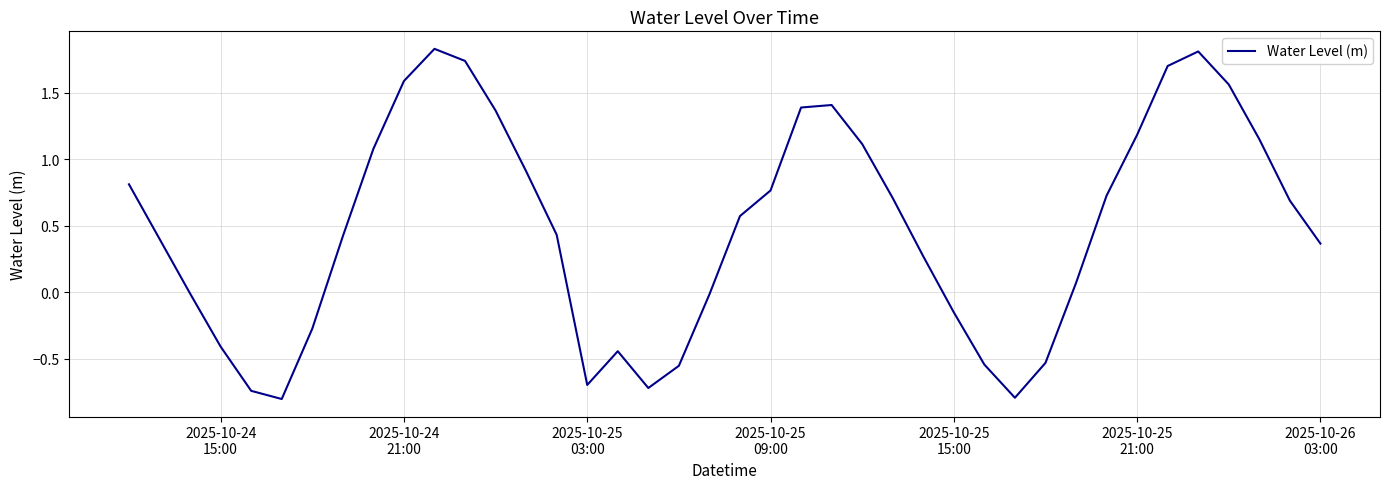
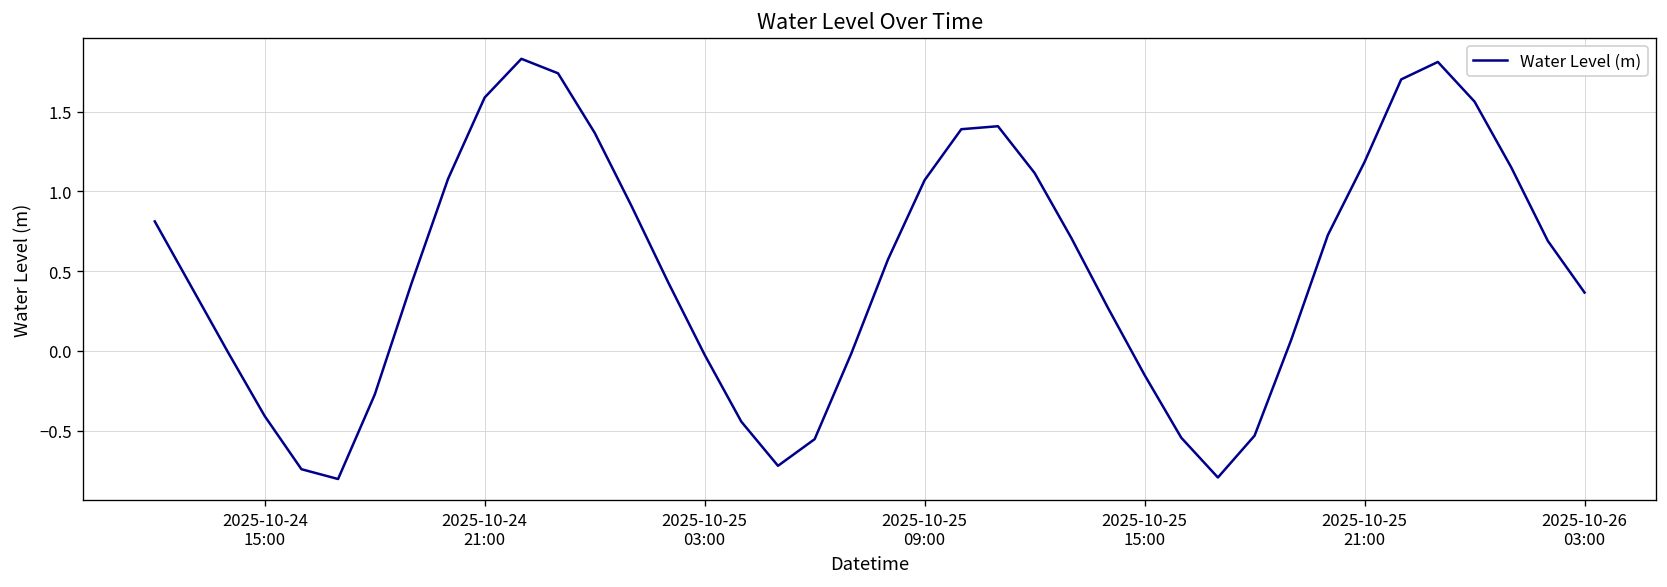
2025-10-25 03:00: -0.70 -> -0.03
2025-10-25 09:00: 0.77 -> 1.07
